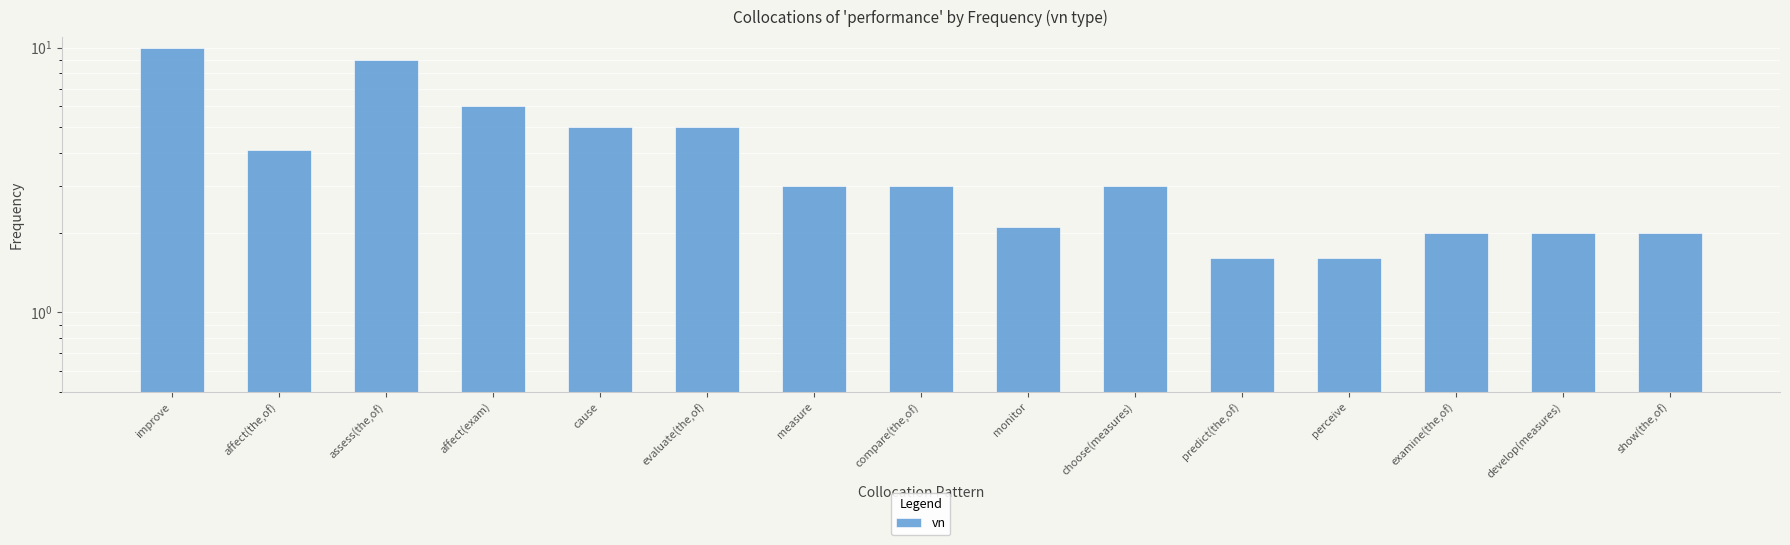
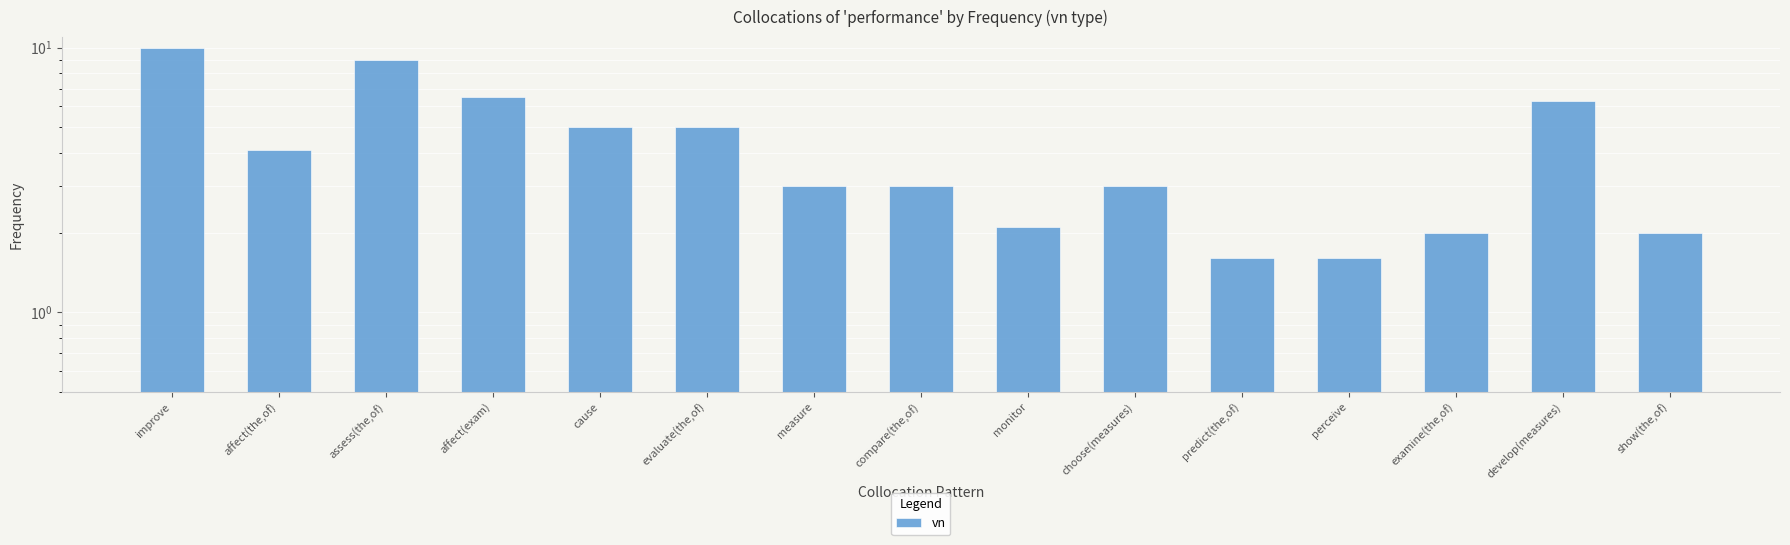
affect(exam): 6.0 -> 6.5
develop(measures): 2.0 -> 6.3
